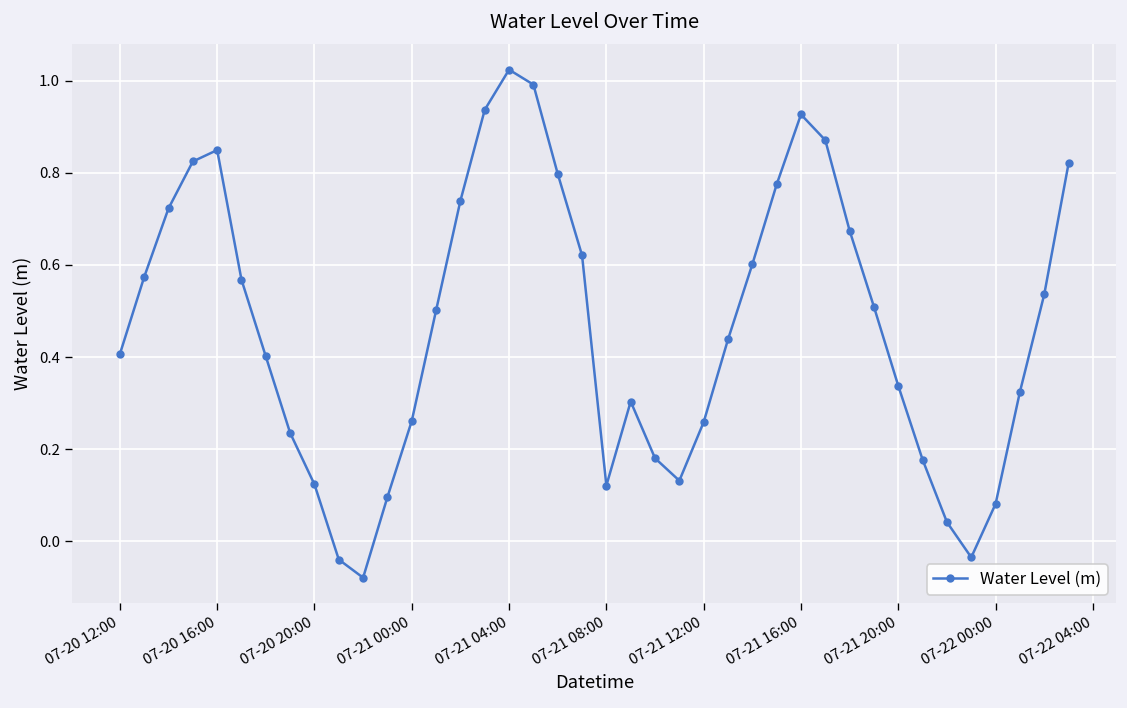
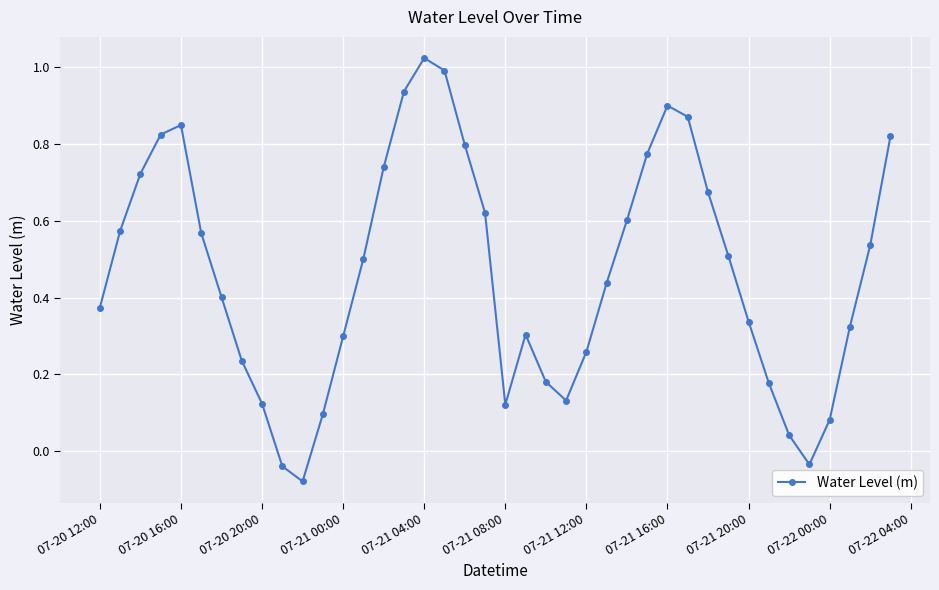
07-20 12:00: 0.41 -> 0.37
07-21 00:00: 0.26 -> 0.30
07-21 16:00: 0.93 -> 0.90
